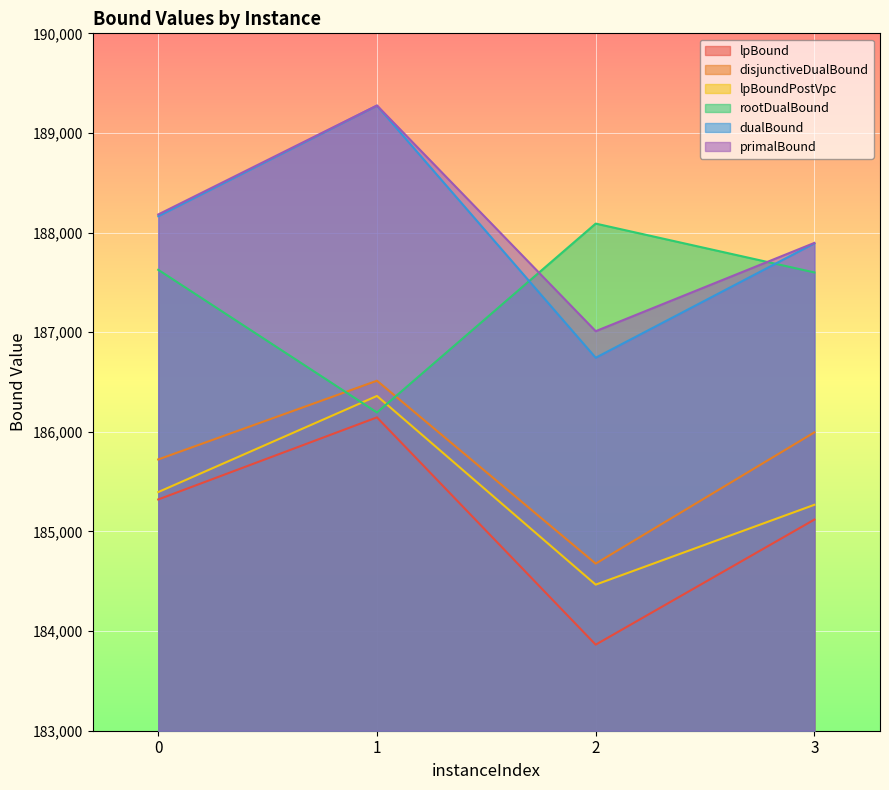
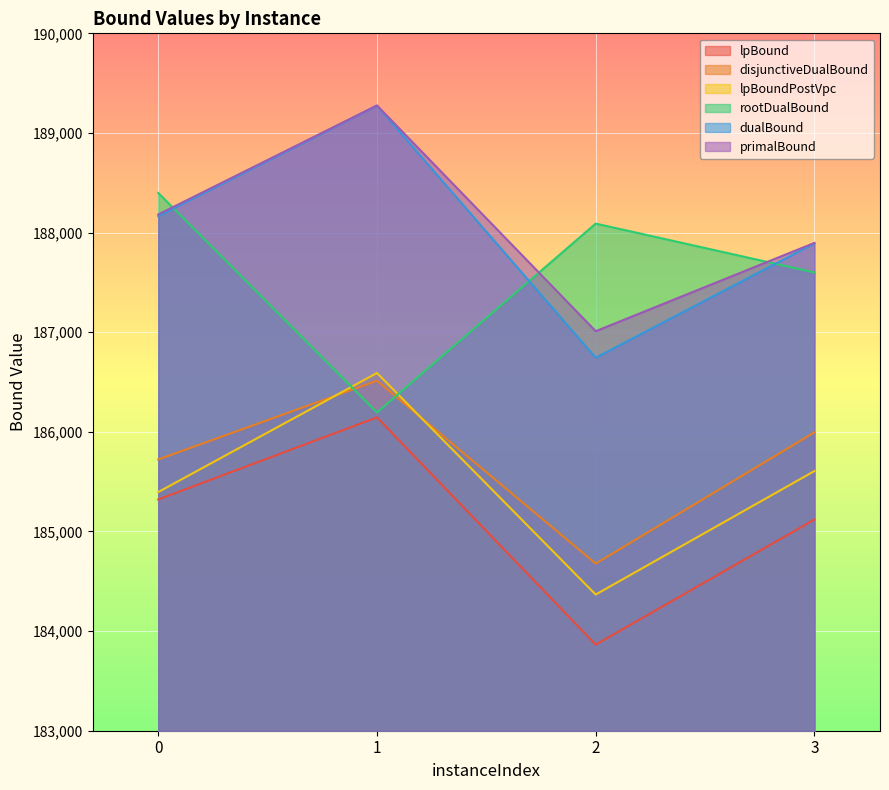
rootDualBound, 0: 187,600 -> 188,400
lpBoundPostVpc, 1: 186,400 -> 186,600
lpBoundPostVpc, 2: 184,500 -> 184,400
lpBoundPostVpc, 3: 185,300 -> 185,600
